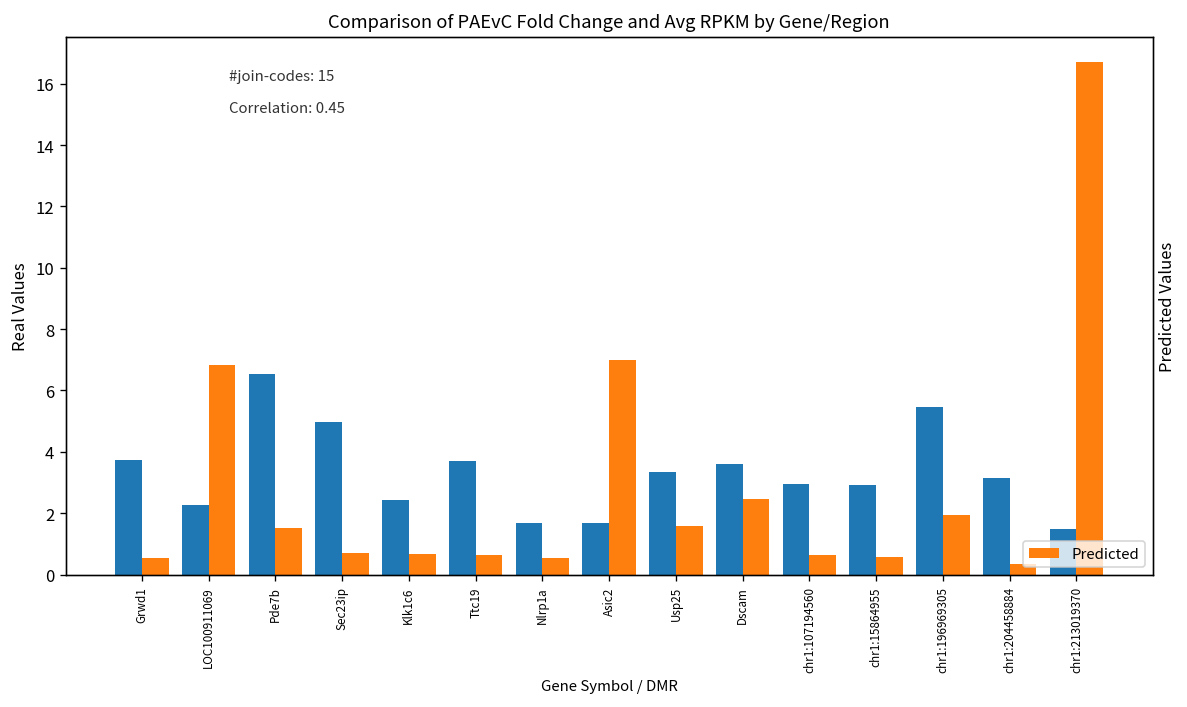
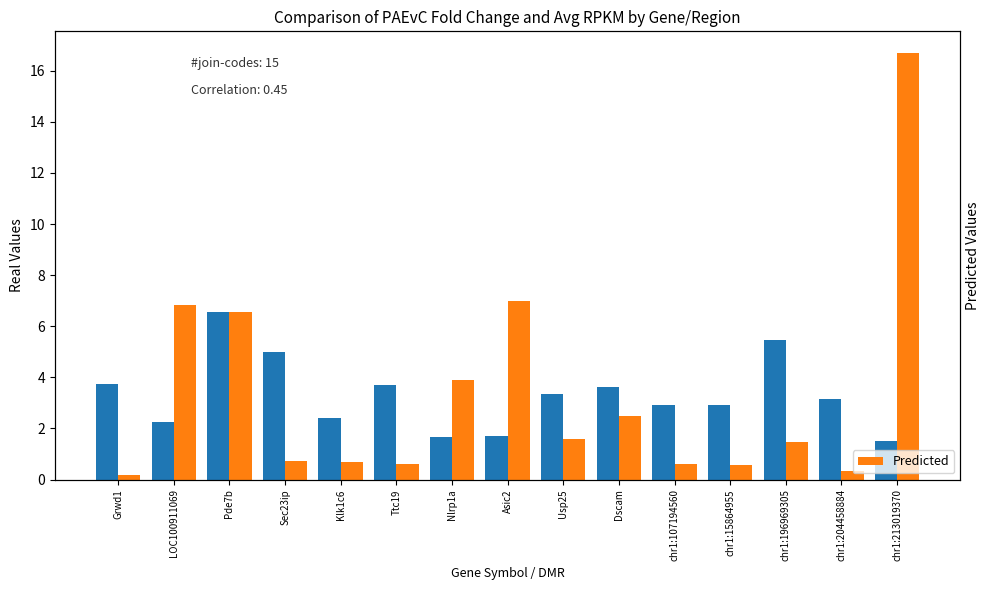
Predicted, Grwd1: 0.6 -> 0.2
Predicted, Pde7b: 1.5 -> 6.5
Predicted, Nlrp1a: 0.5 -> 3.9
Predicted, chr1:196969305: 1.9 -> 1.5
